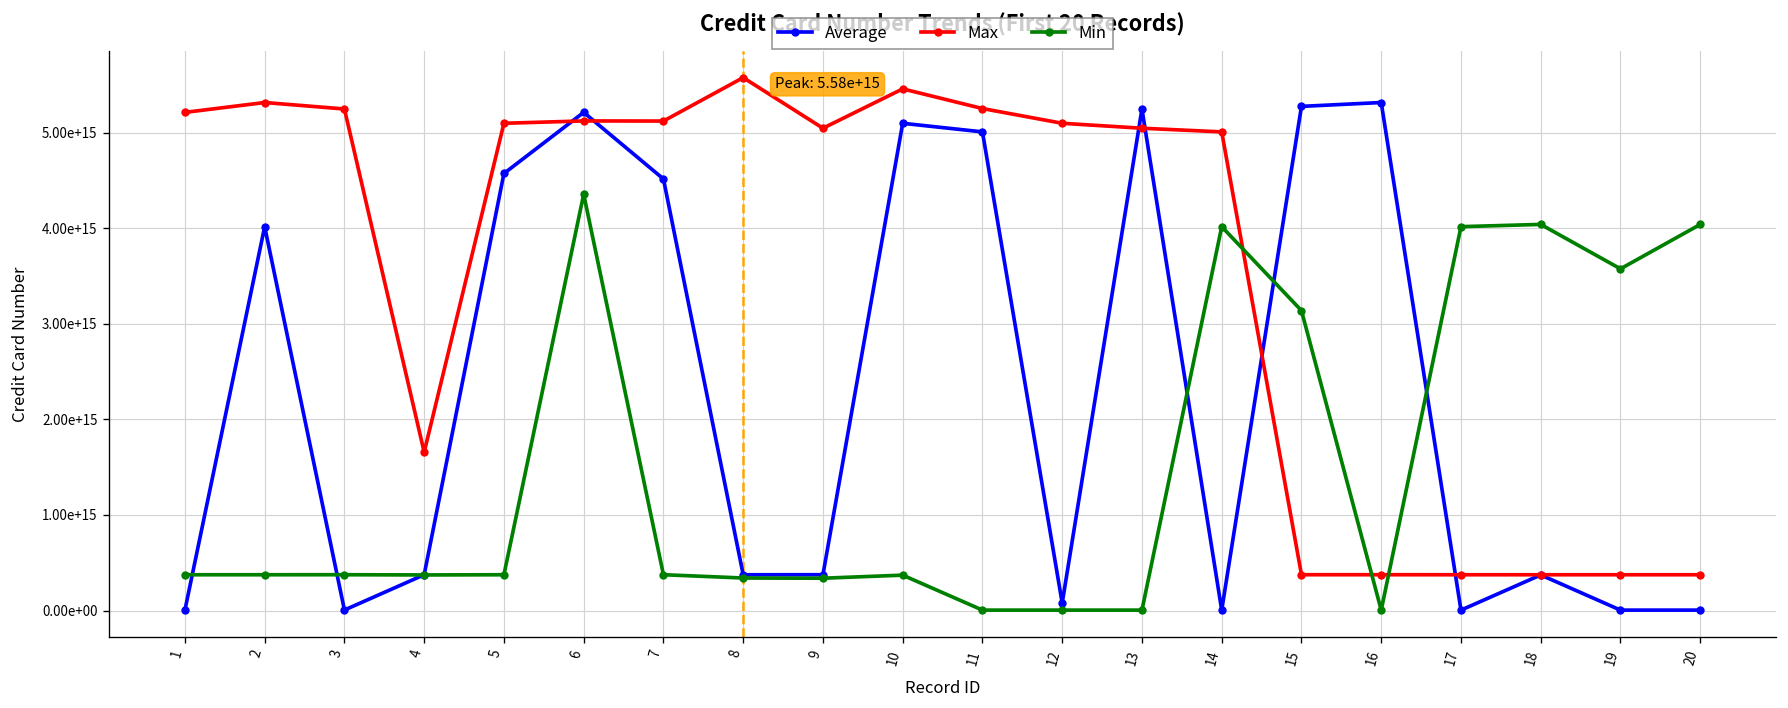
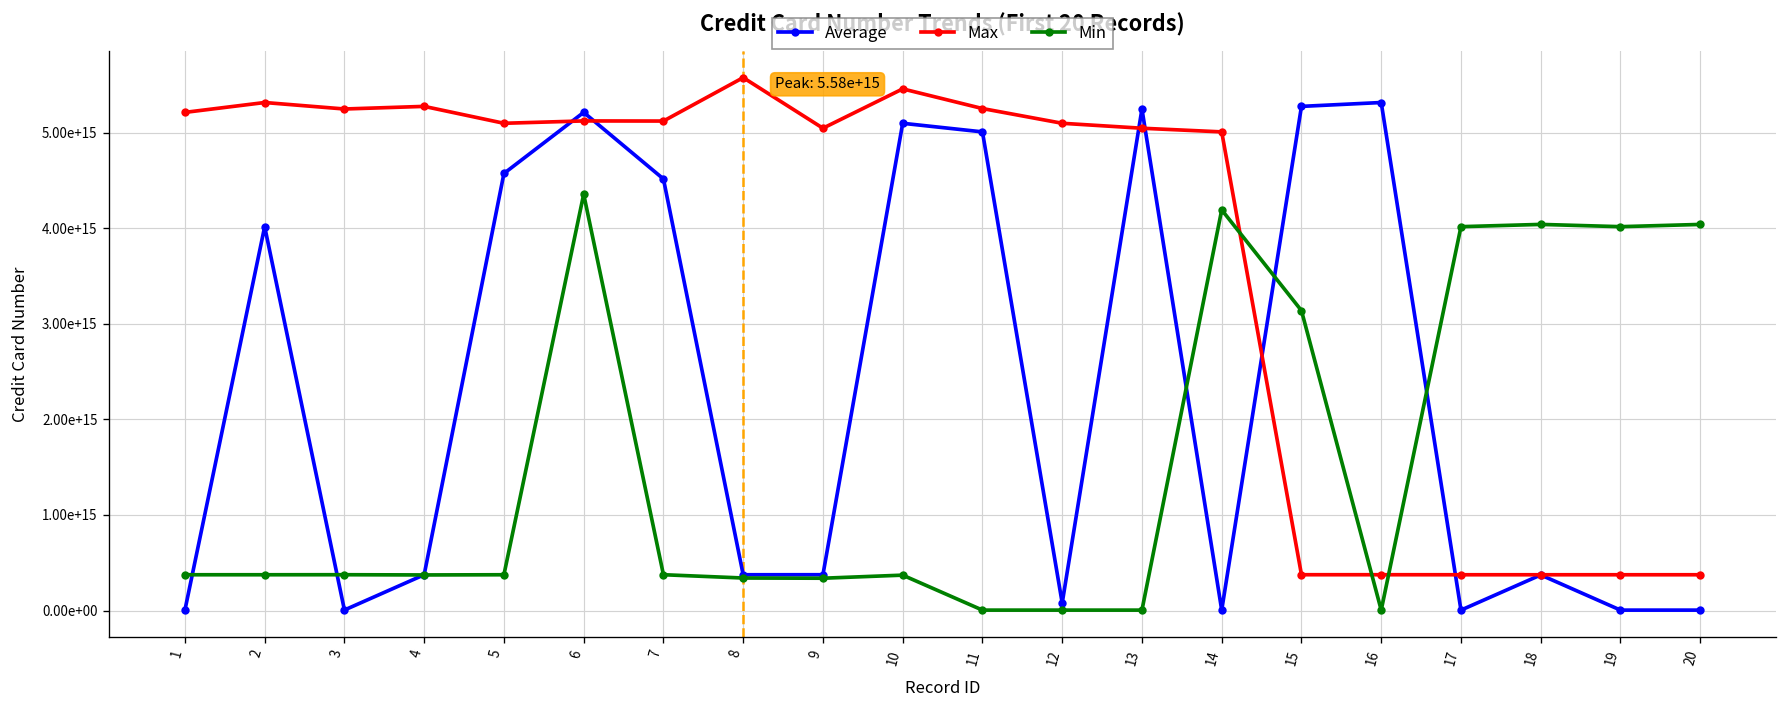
Max, 4: 1700000000000000 -> 5300000000000000
Min, 14: 4000000000000000 -> 4200000000000000
Min, 19: 3600000000000000 -> 4000000000000000
